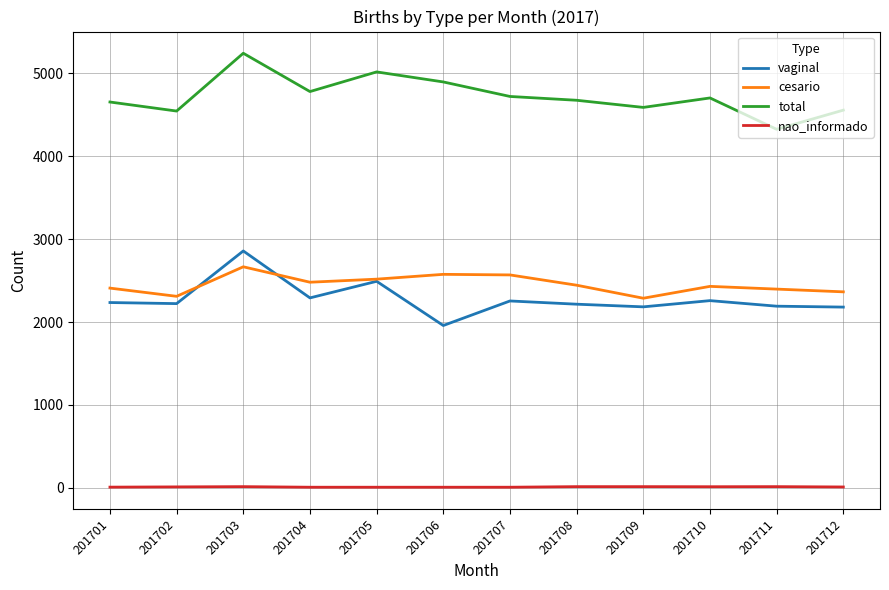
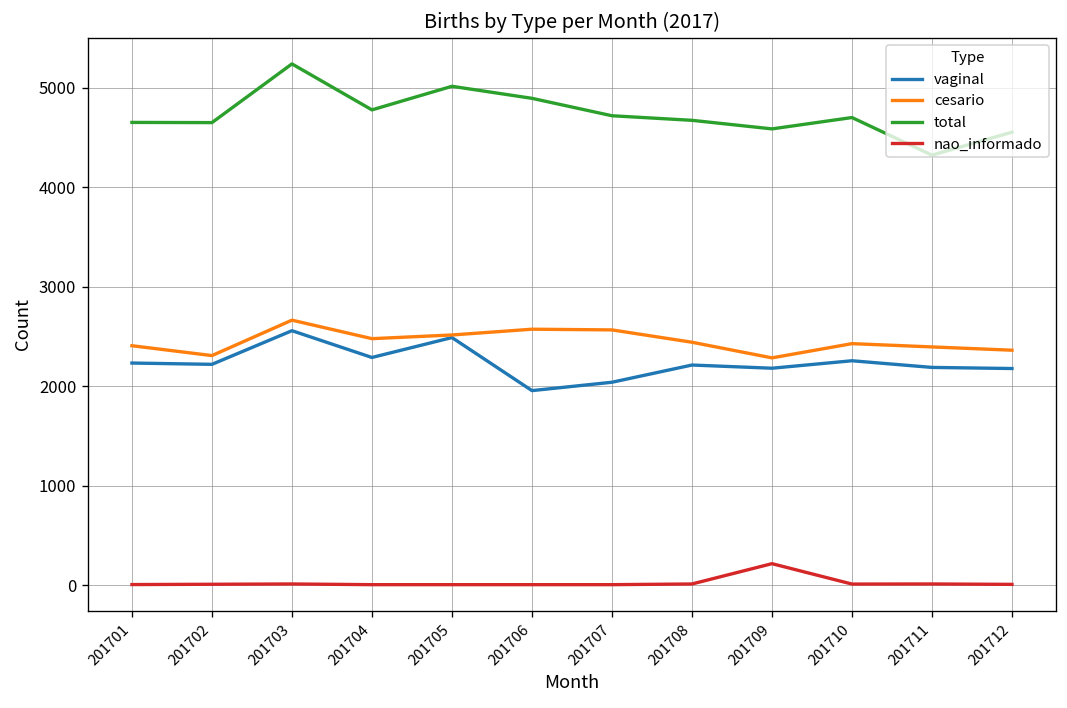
total, 201702: 4500 -> 4700
vaginal, 201703: 2900 -> 2600
vaginal, 201707: 2300 -> 2000
nao_informado, 201709: 0 -> 200
